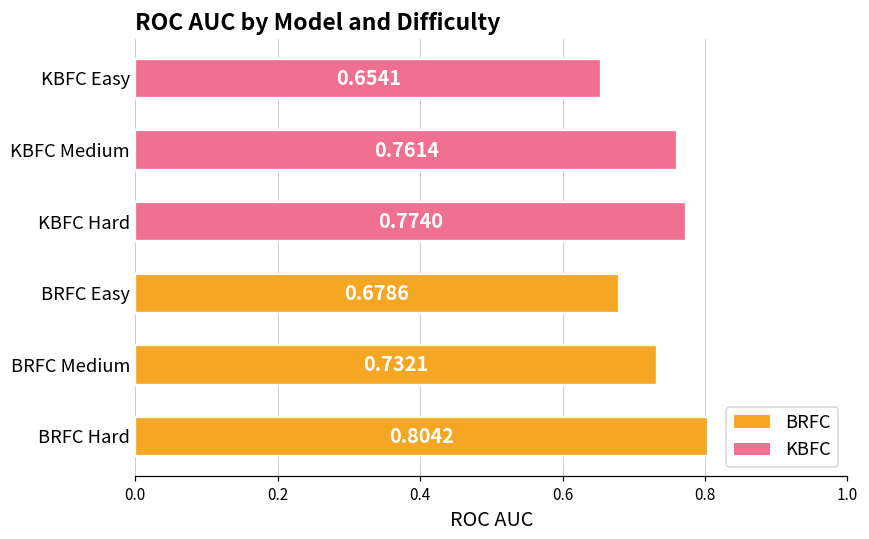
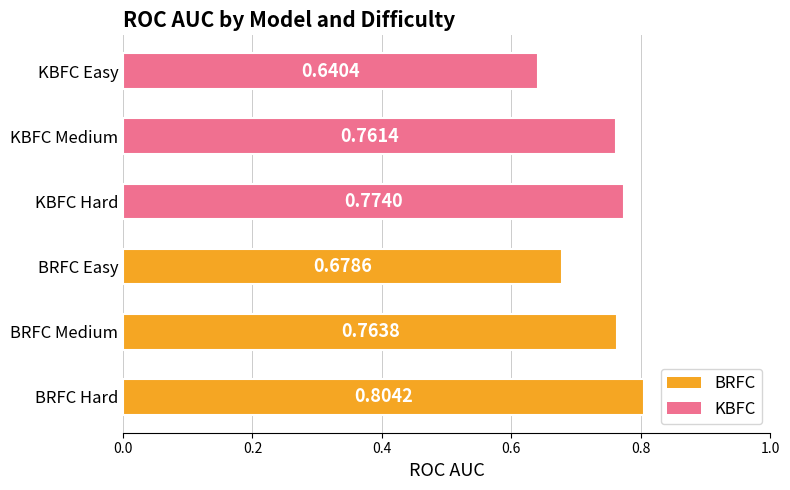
KBFC Easy: 0.6541 -> 0.6404
BRFC Medium: 0.7321 -> 0.7638
